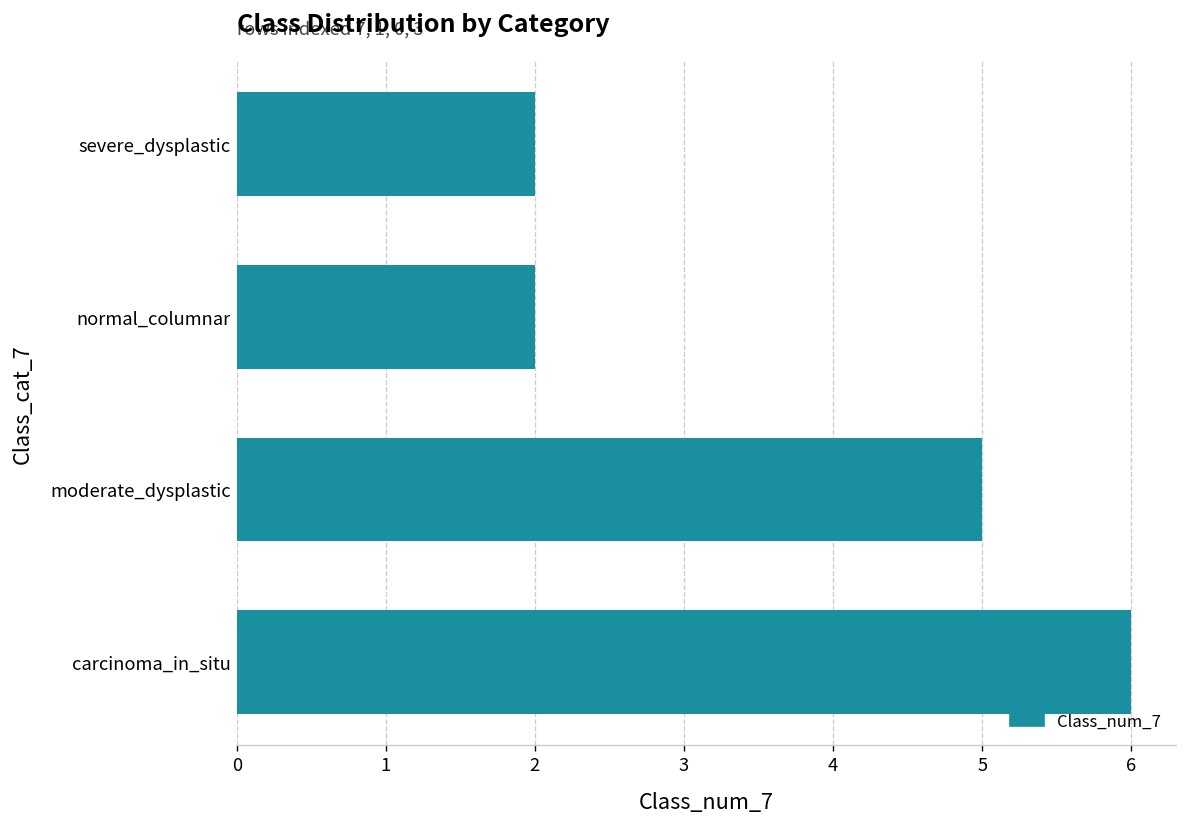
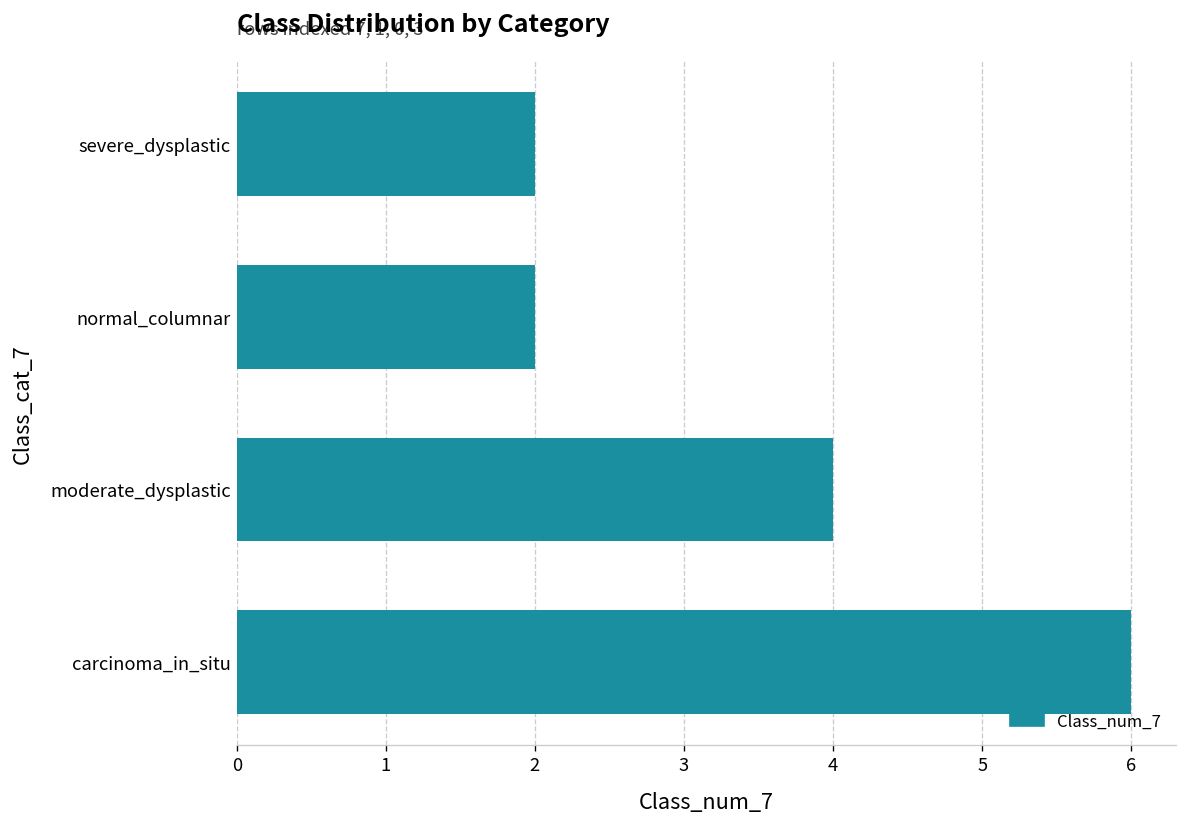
moderate_dysplastic: 5 -> 4
